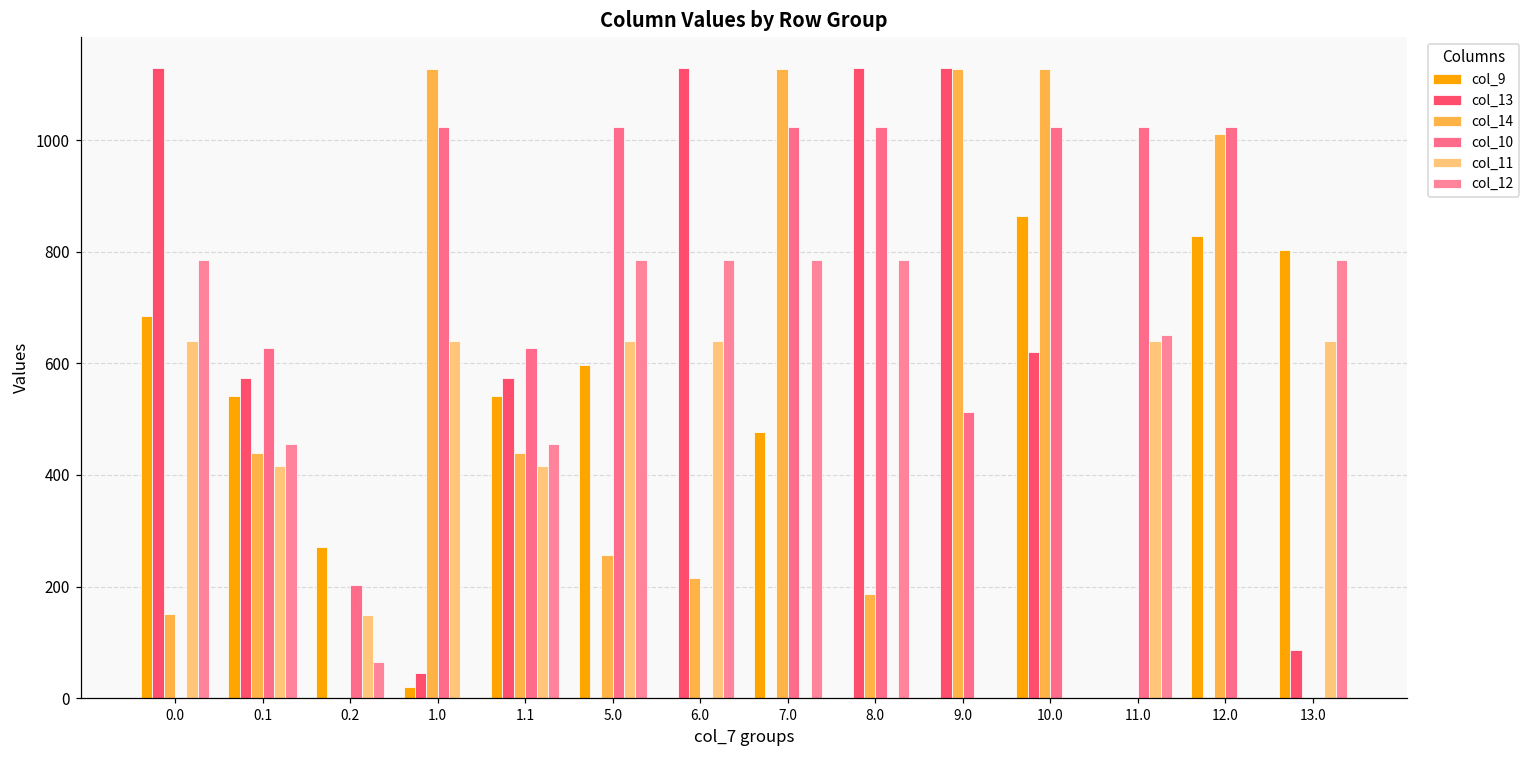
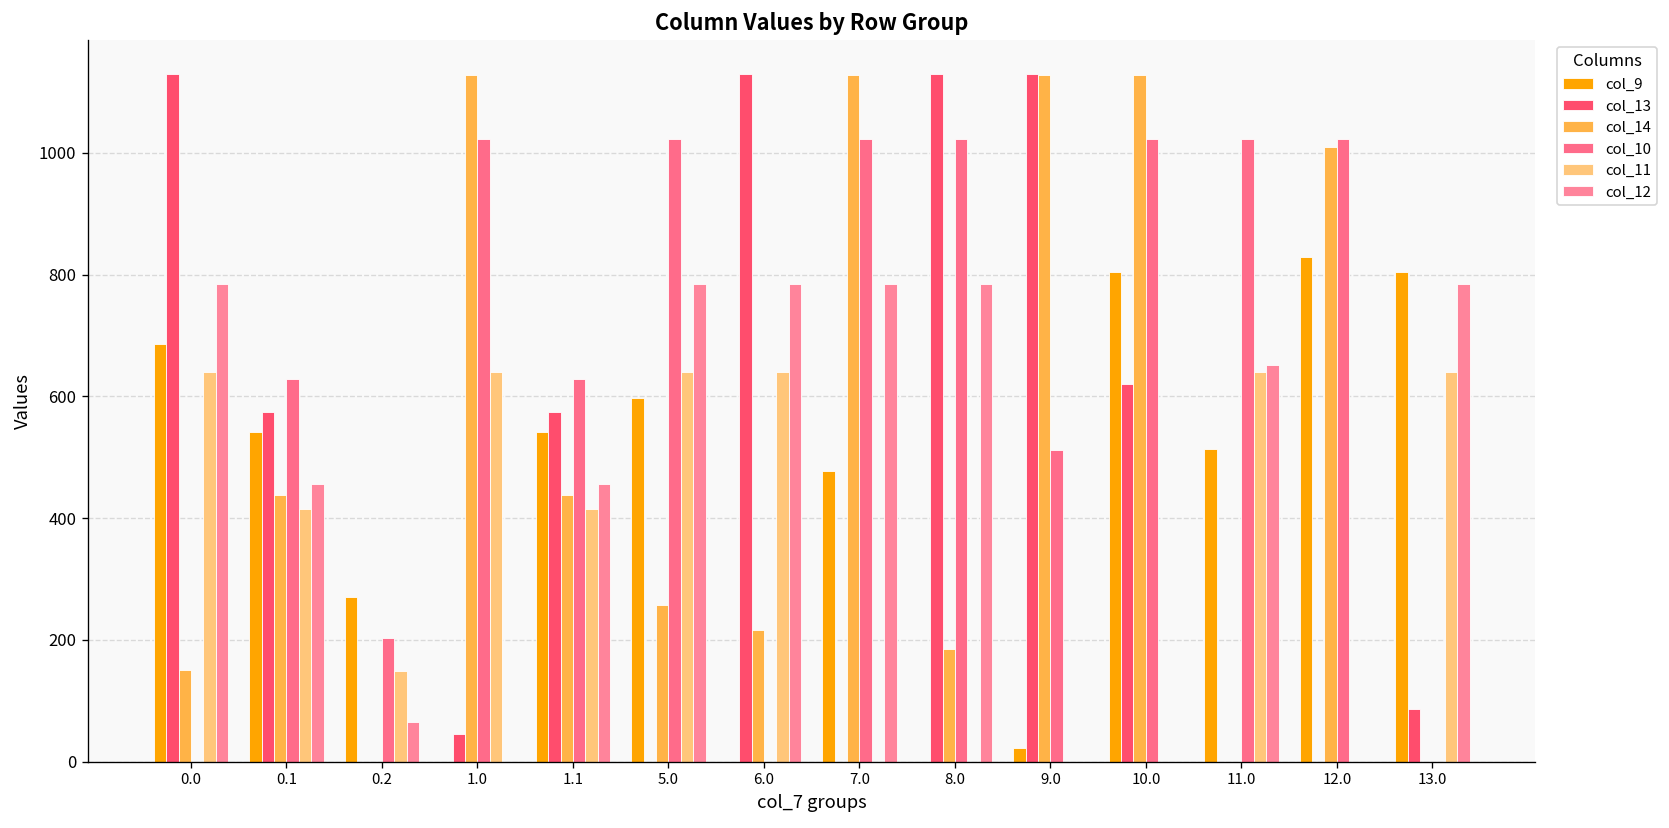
col_9, 1.0: 20 -> 0
col_9, 9.0: 0 -> 20
col_9, 10.0: 860 -> 800
col_9, 11.0: 0 -> 510
